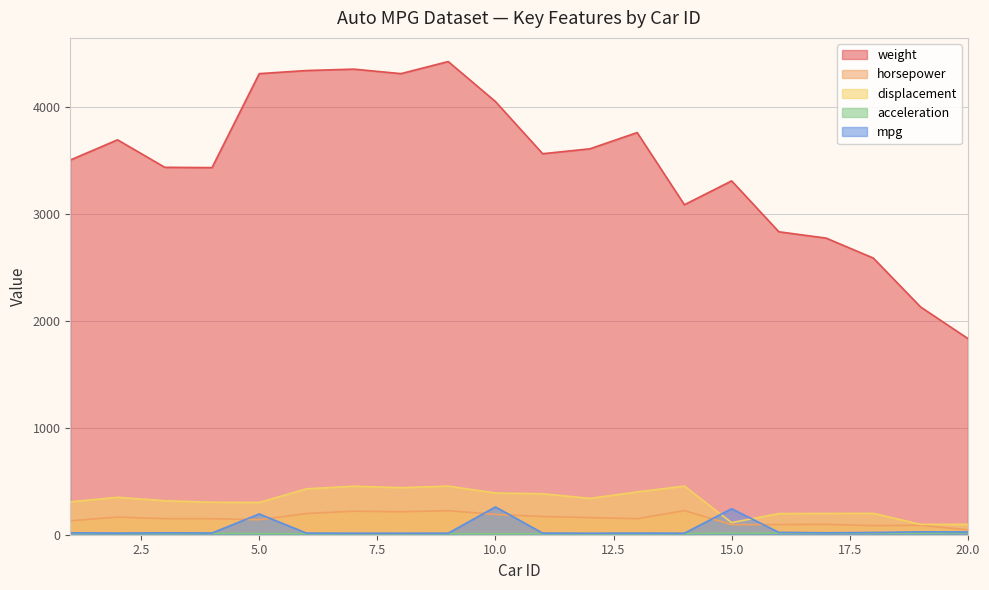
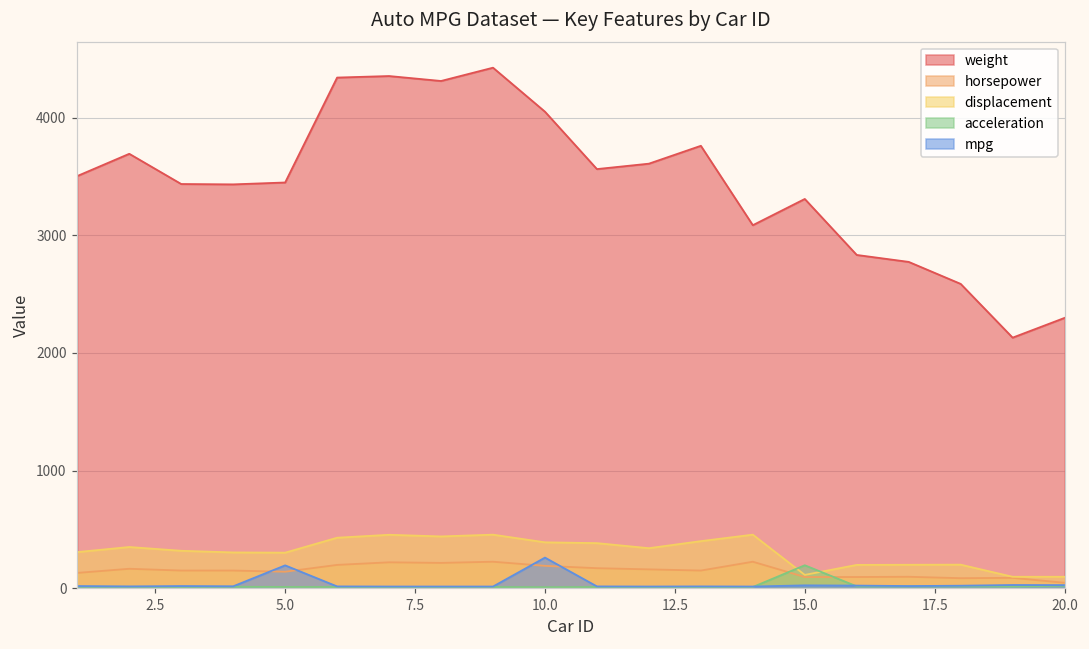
weight, 5.0: 4310 -> 3450
acceleration, 15.0: 20 -> 200
mpg, 15.0: 240 -> 20
weight, 20.0: 1840 -> 2300
